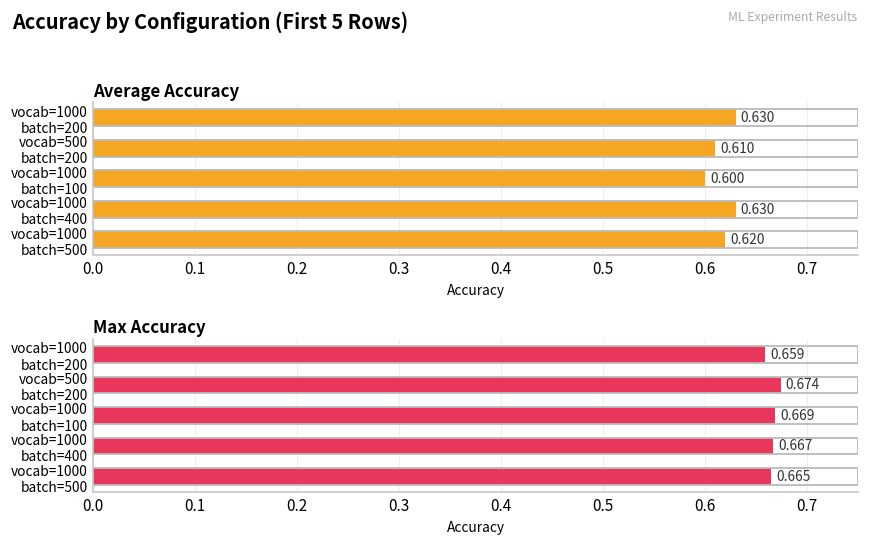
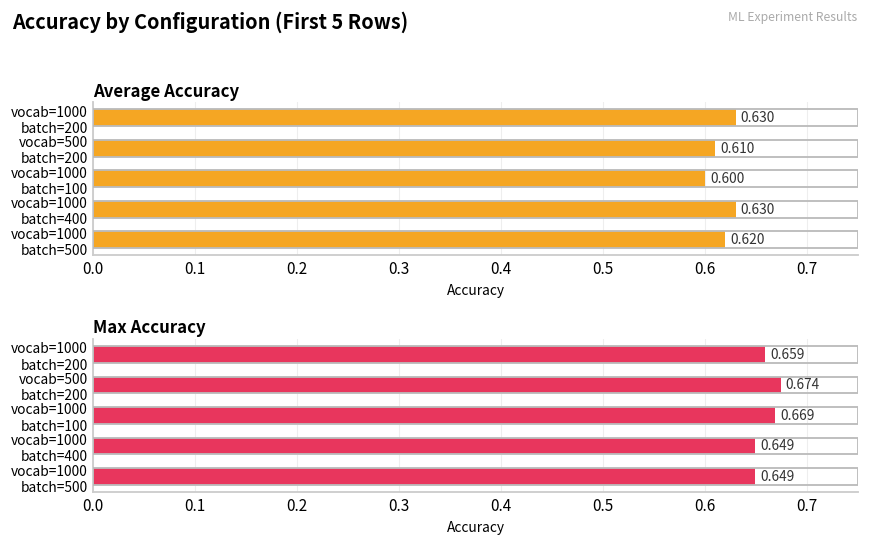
Max Accuracy, vocab=1000 batch=400: 0.667 -> 0.649
Max Accuracy, vocab=1000 batch=500: 0.665 -> 0.649
